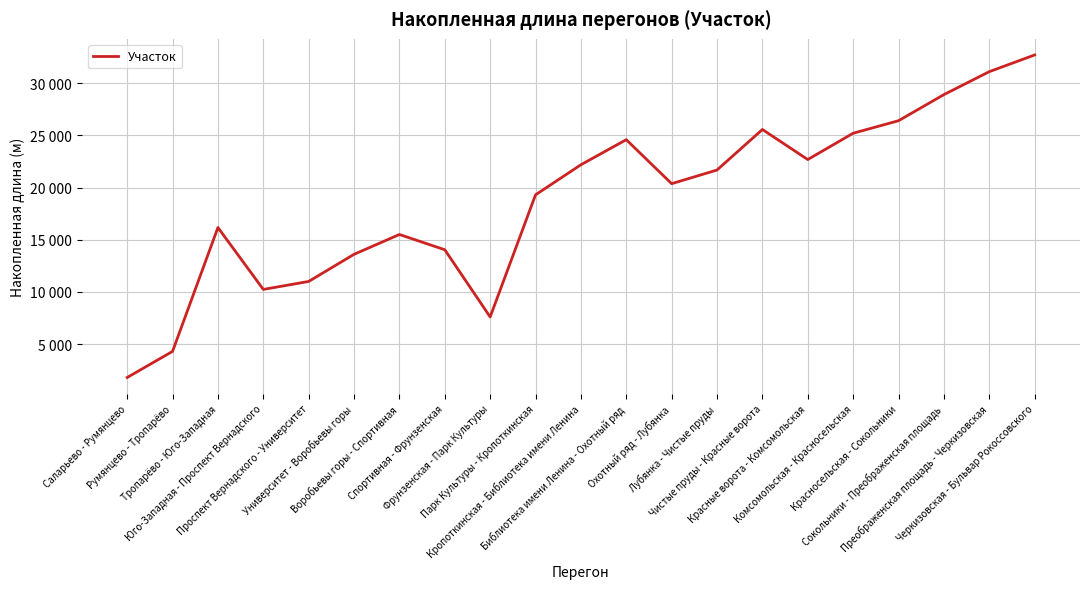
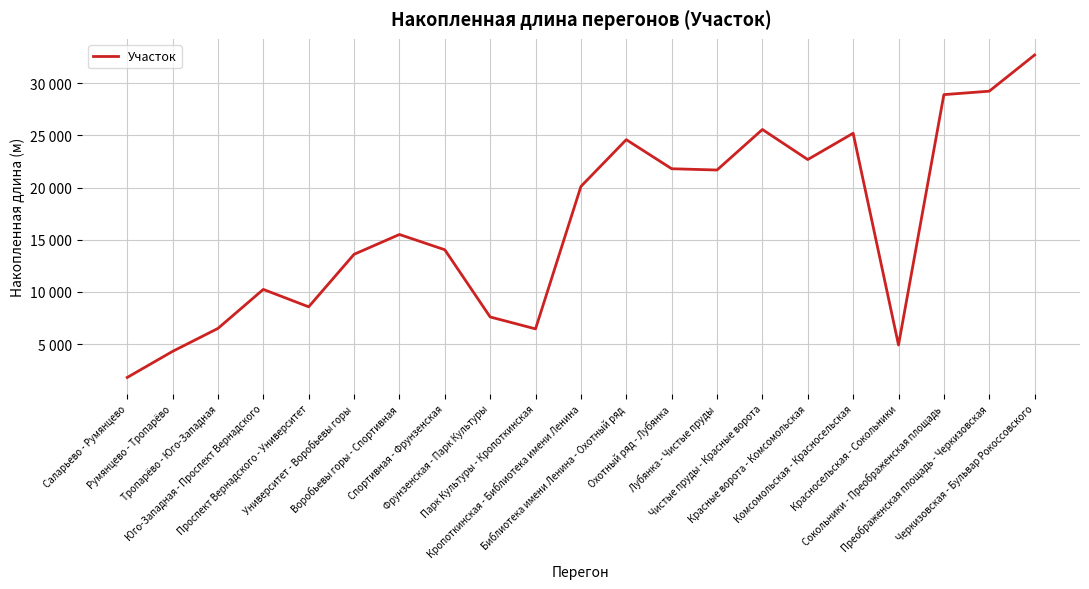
Тропарёво - Юго-Западная: 16200 -> 6500
Проспект Вернадского - Университет: 11000 -> 8600
Парк Культуры - Кропоткинская: 19300 -> 6500
Кропоткинская - Библиотека имени Ленина: 22200 -> 20100
Охотный ряд - Лубянка: 20400 -> 21800
Красносельская - Сокольники: 26400 -> 4900
Преображенская площадь - Черкизовская: 31100 -> 29200
